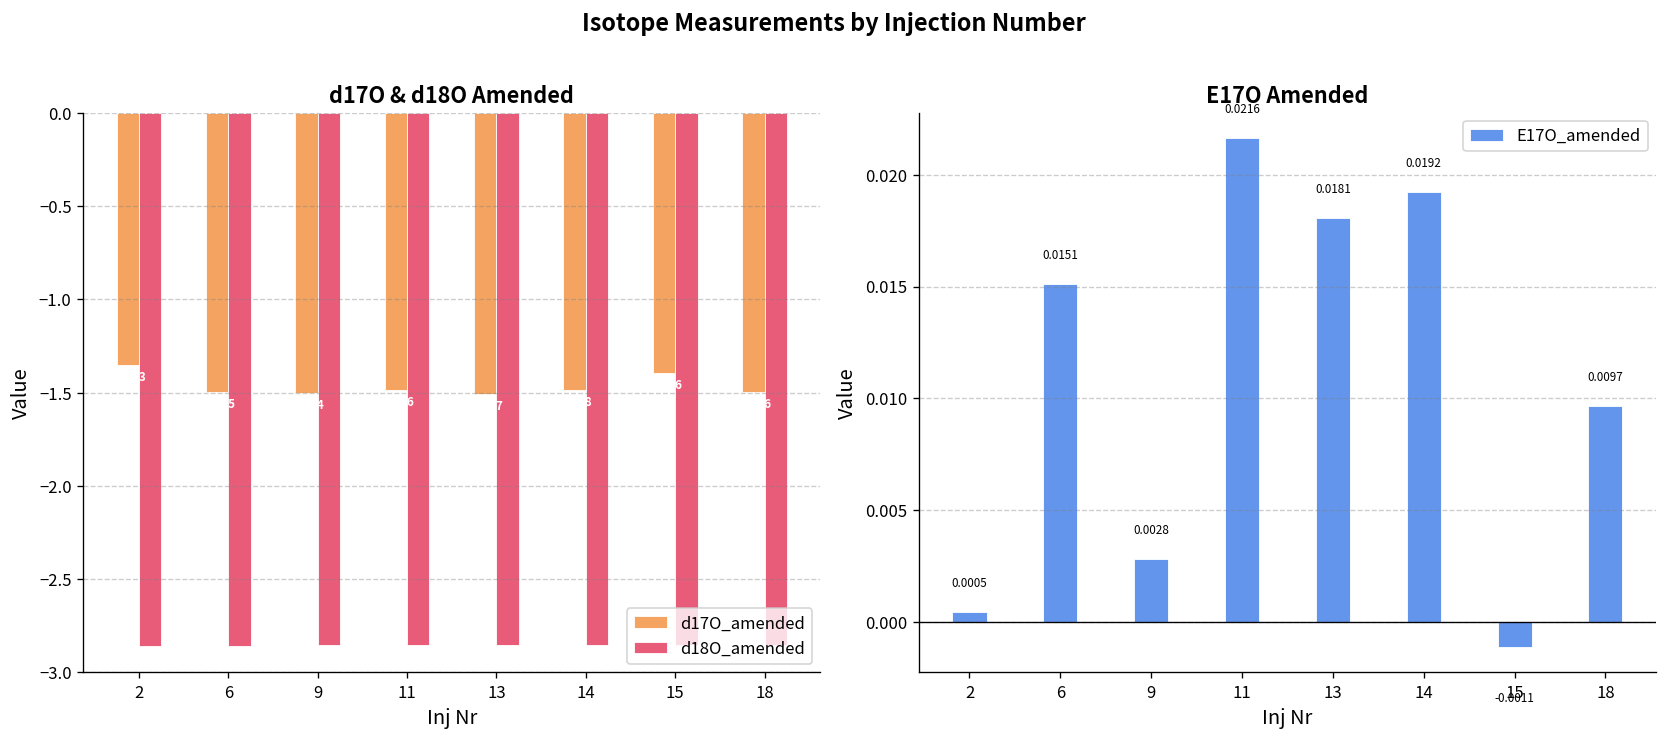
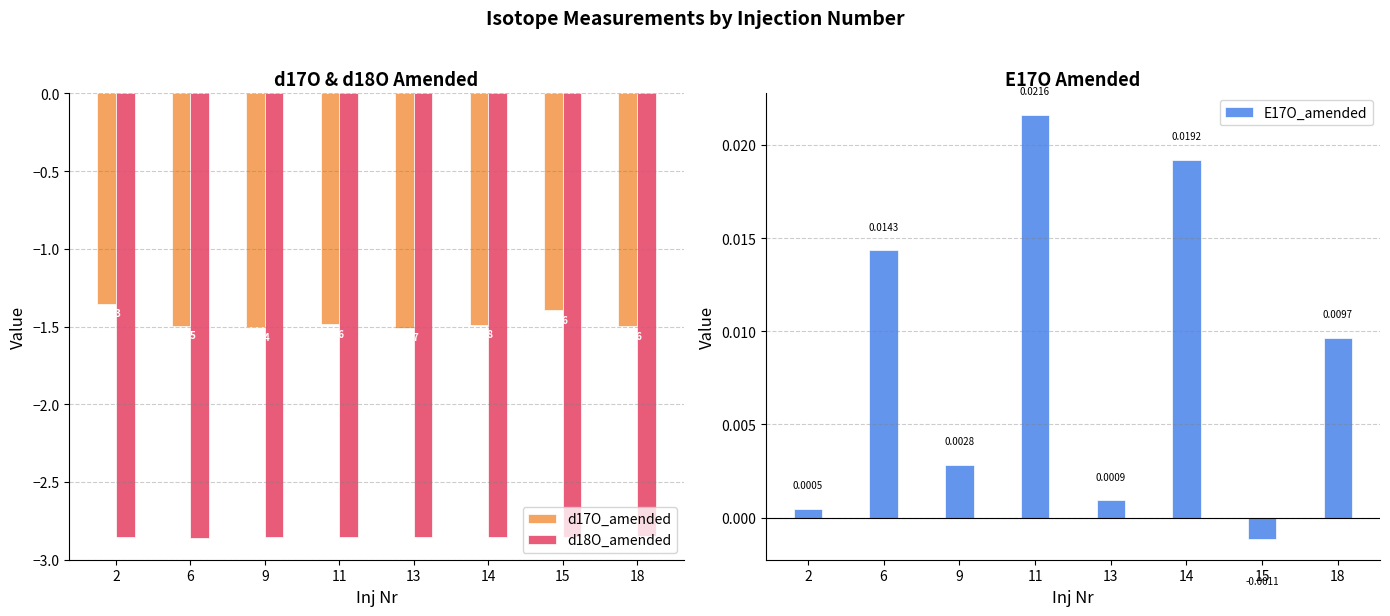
E17O Amended, 6: 0.0151 -> 0.0143
E17O Amended, 13: 0.0181 -> 0.0009
